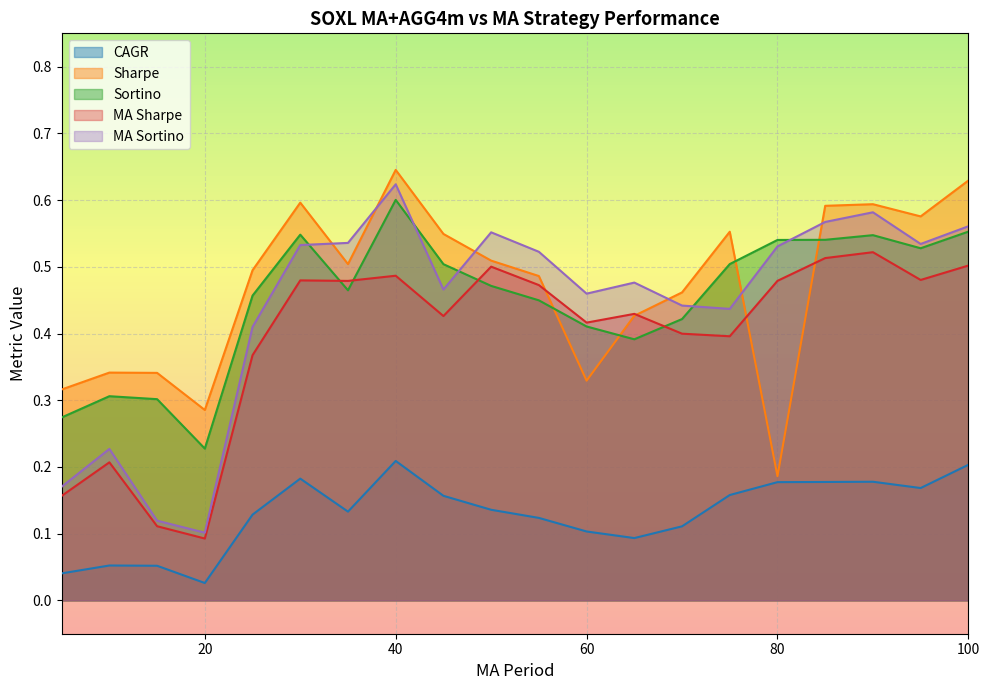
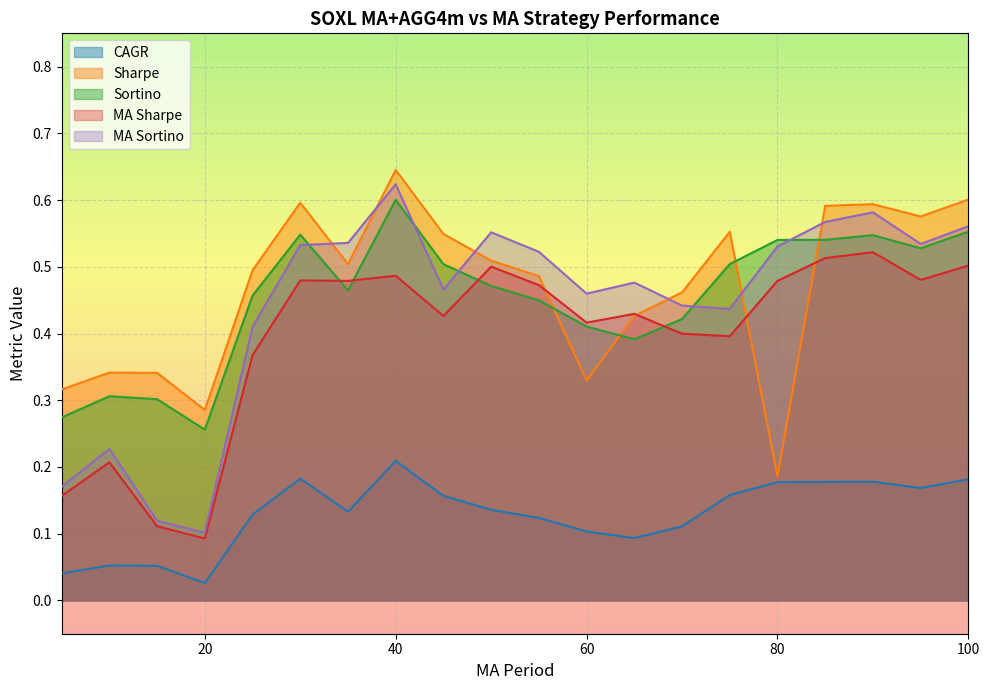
Sortino, 20: 0.23 -> 0.26
CAGR, 100: 0.20 -> 0.18
Sharpe, 100: 0.63 -> 0.60
